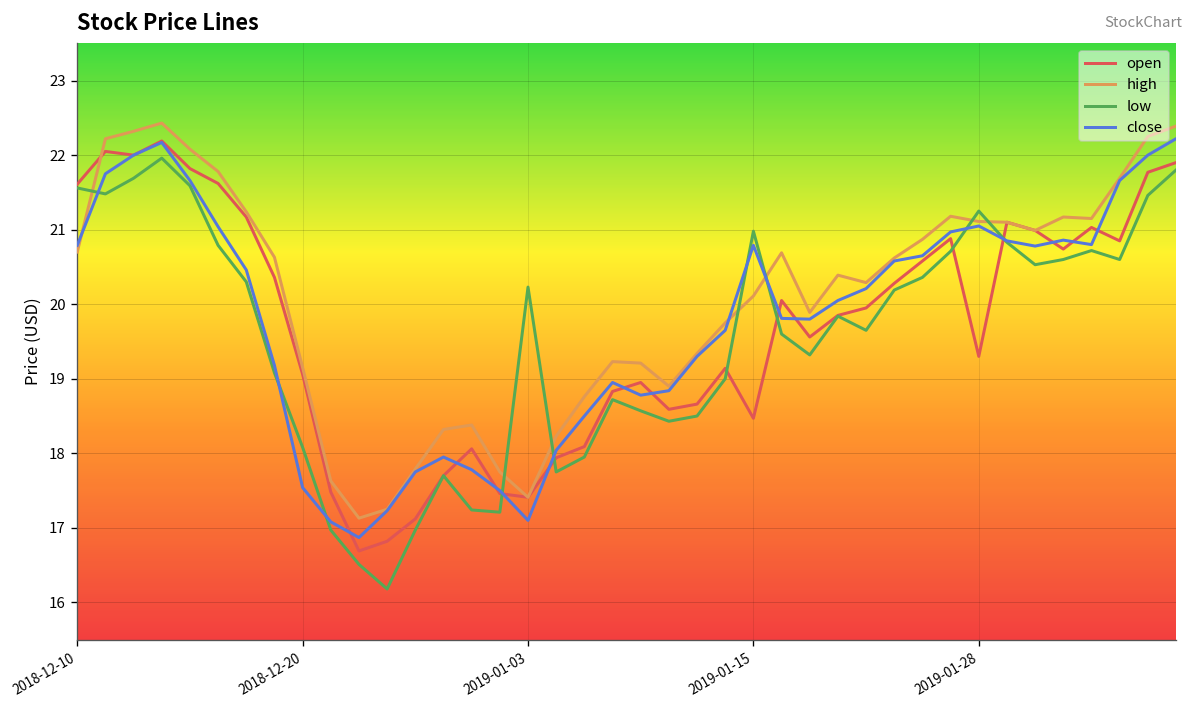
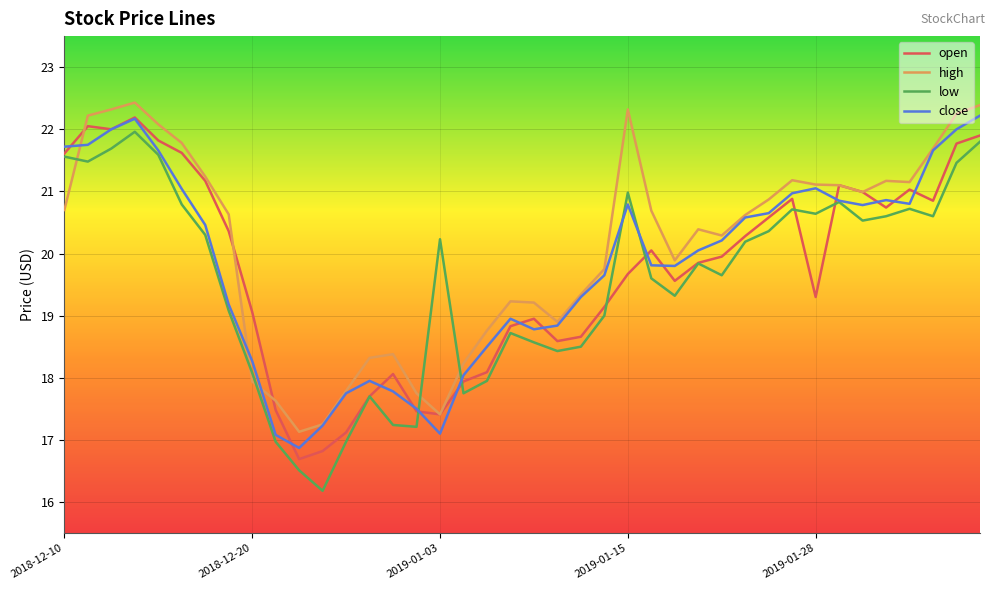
close, 2018-12-10: 20.8 -> 21.7
high, 2018-12-20: 19.2 -> 17.9
close, 2018-12-20: 17.5 -> 18.3
open, 2019-01-15: 18.5 -> 19.7
high, 2019-01-15: 20.1 -> 22.3
low, 2019-01-28: 21.3 -> 20.6
